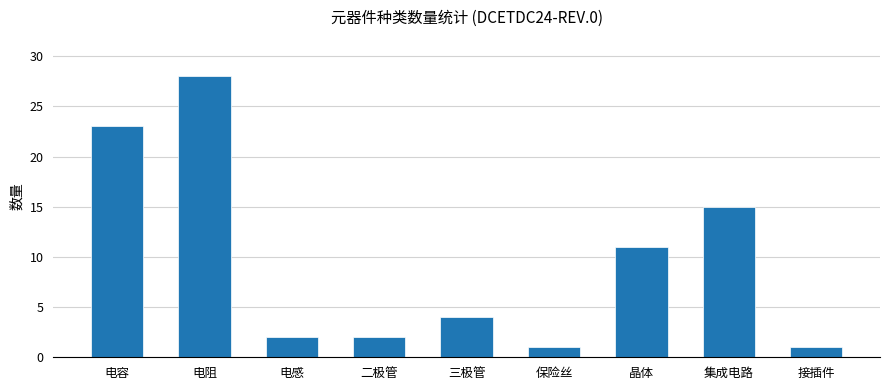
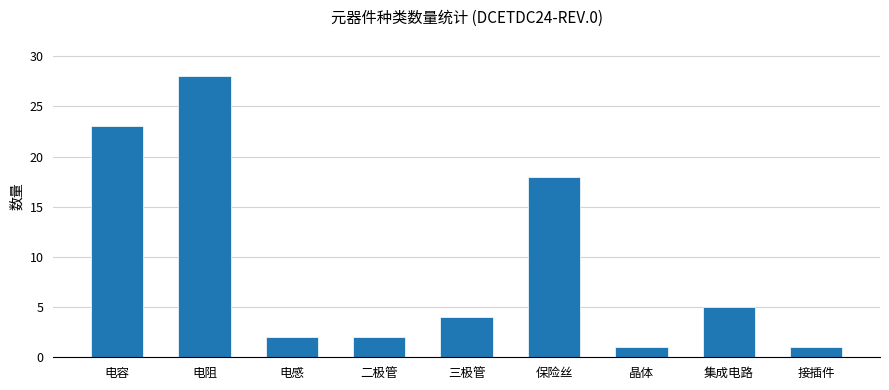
保险丝: 1 -> 18
晶体: 11 -> 1
集成电路: 15 -> 5
